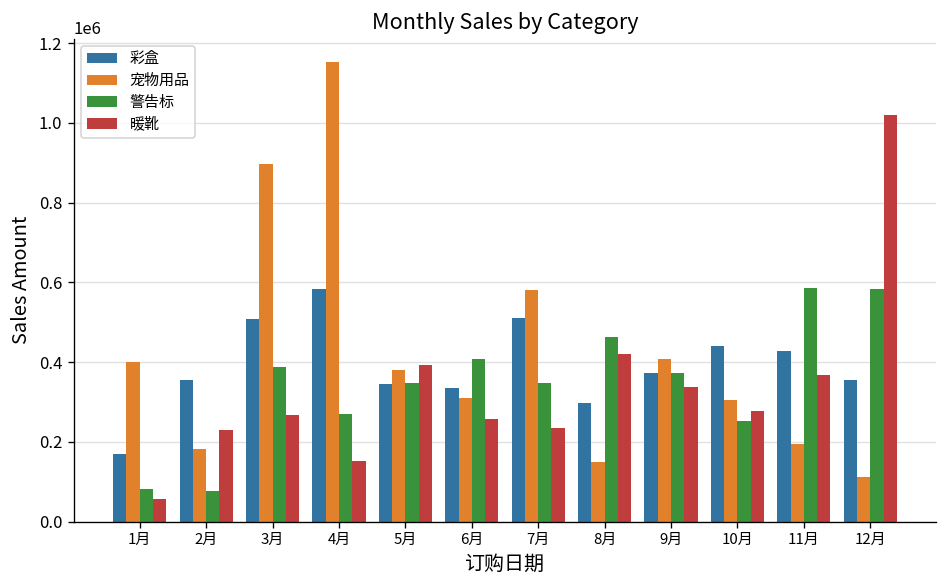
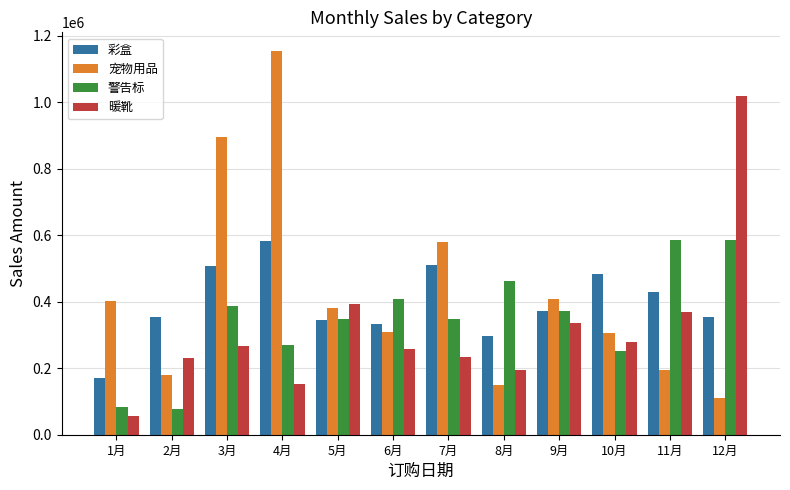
暖靴, 8月: 420000 -> 190000
彩盒, 10月: 440000 -> 480000
